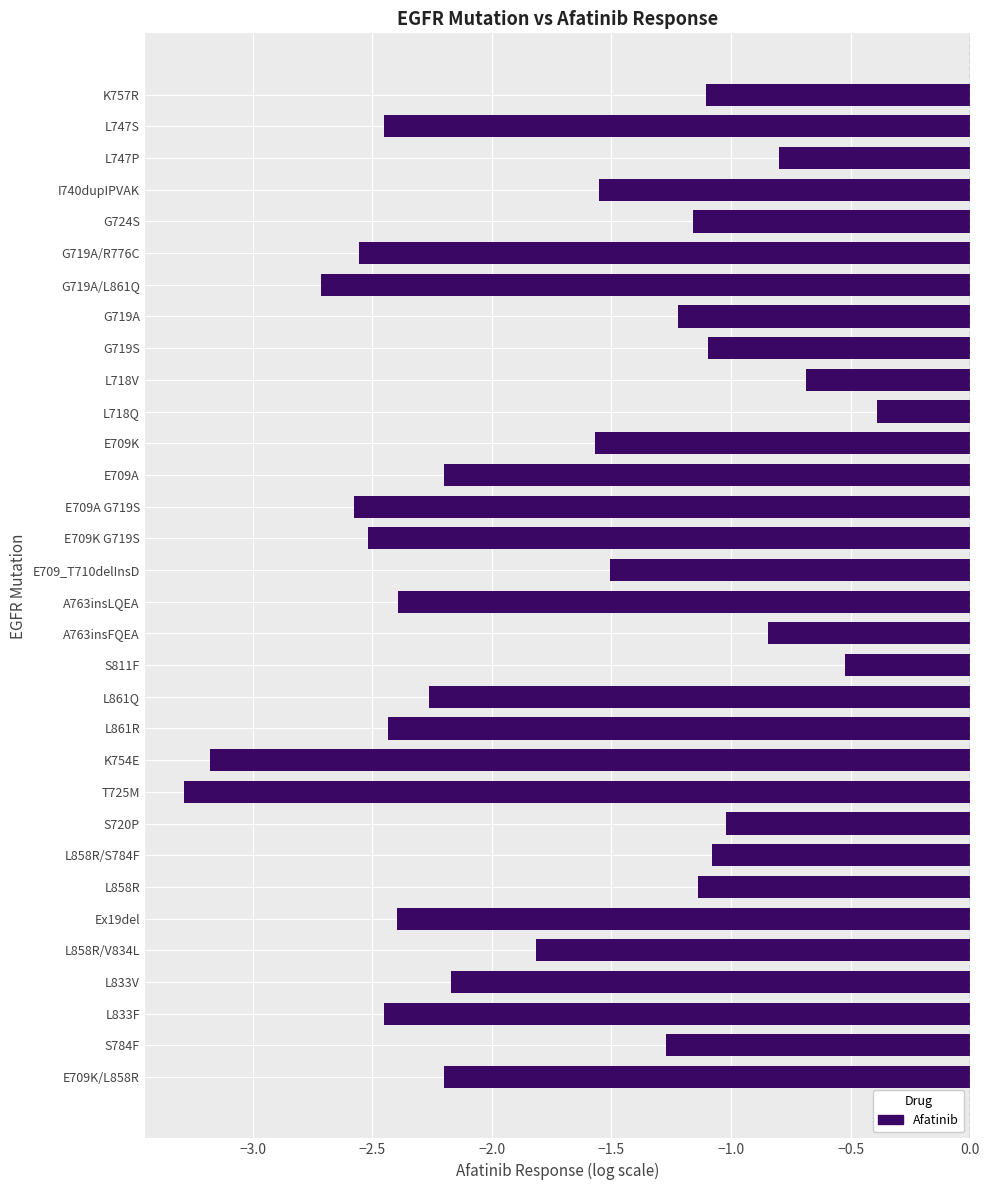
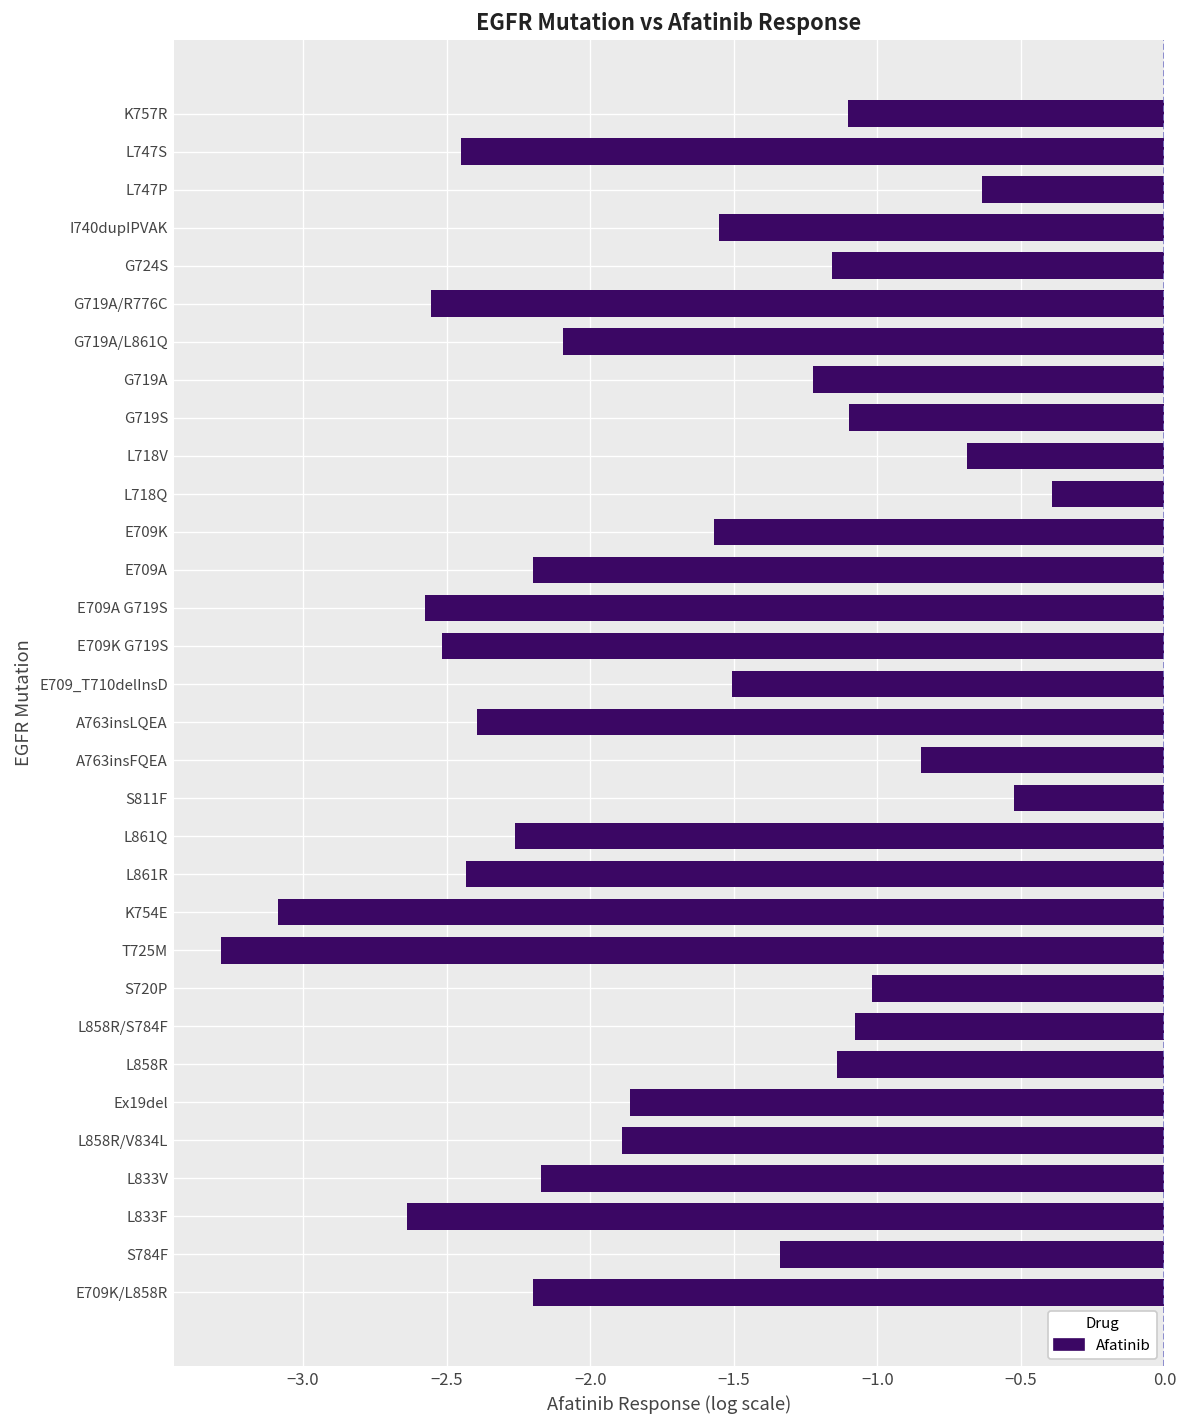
L747P: -0.80 -> -0.64
G719A/L861Q: -2.71 -> -2.09
K754E: -3.18 -> -3.09
Ex19del: -2.40 -> -1.86
L858R/V834L: -1.81 -> -1.89
L833F: -2.45 -> -2.64
S784F: -1.27 -> -1.34
